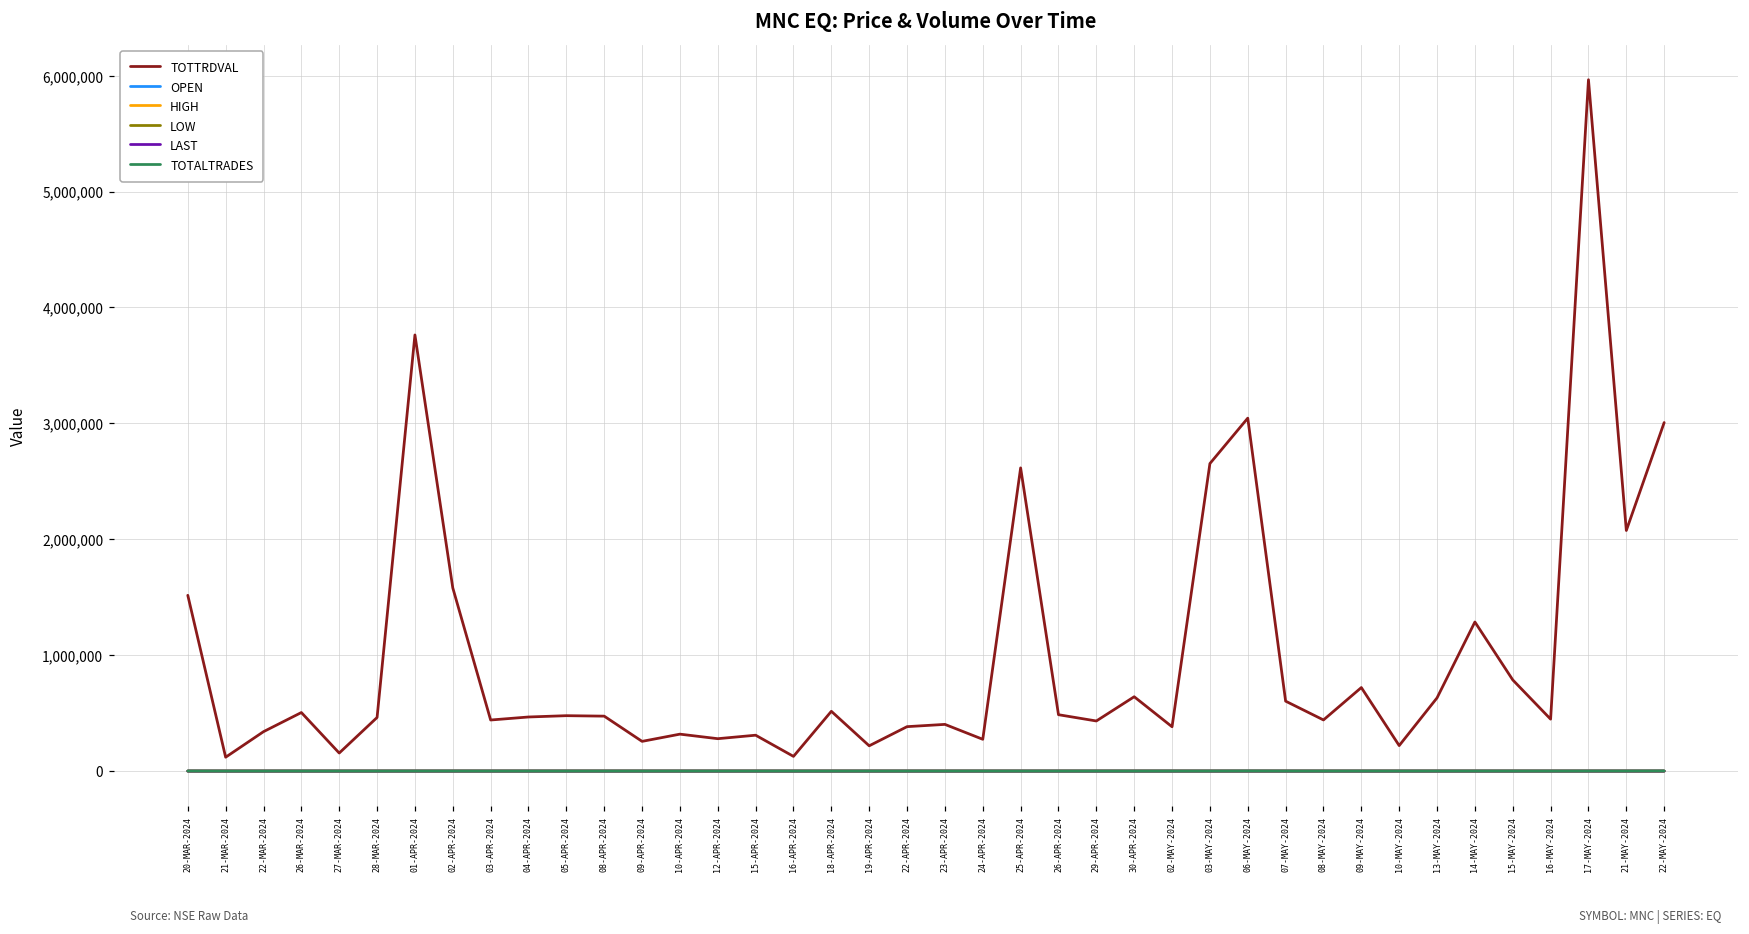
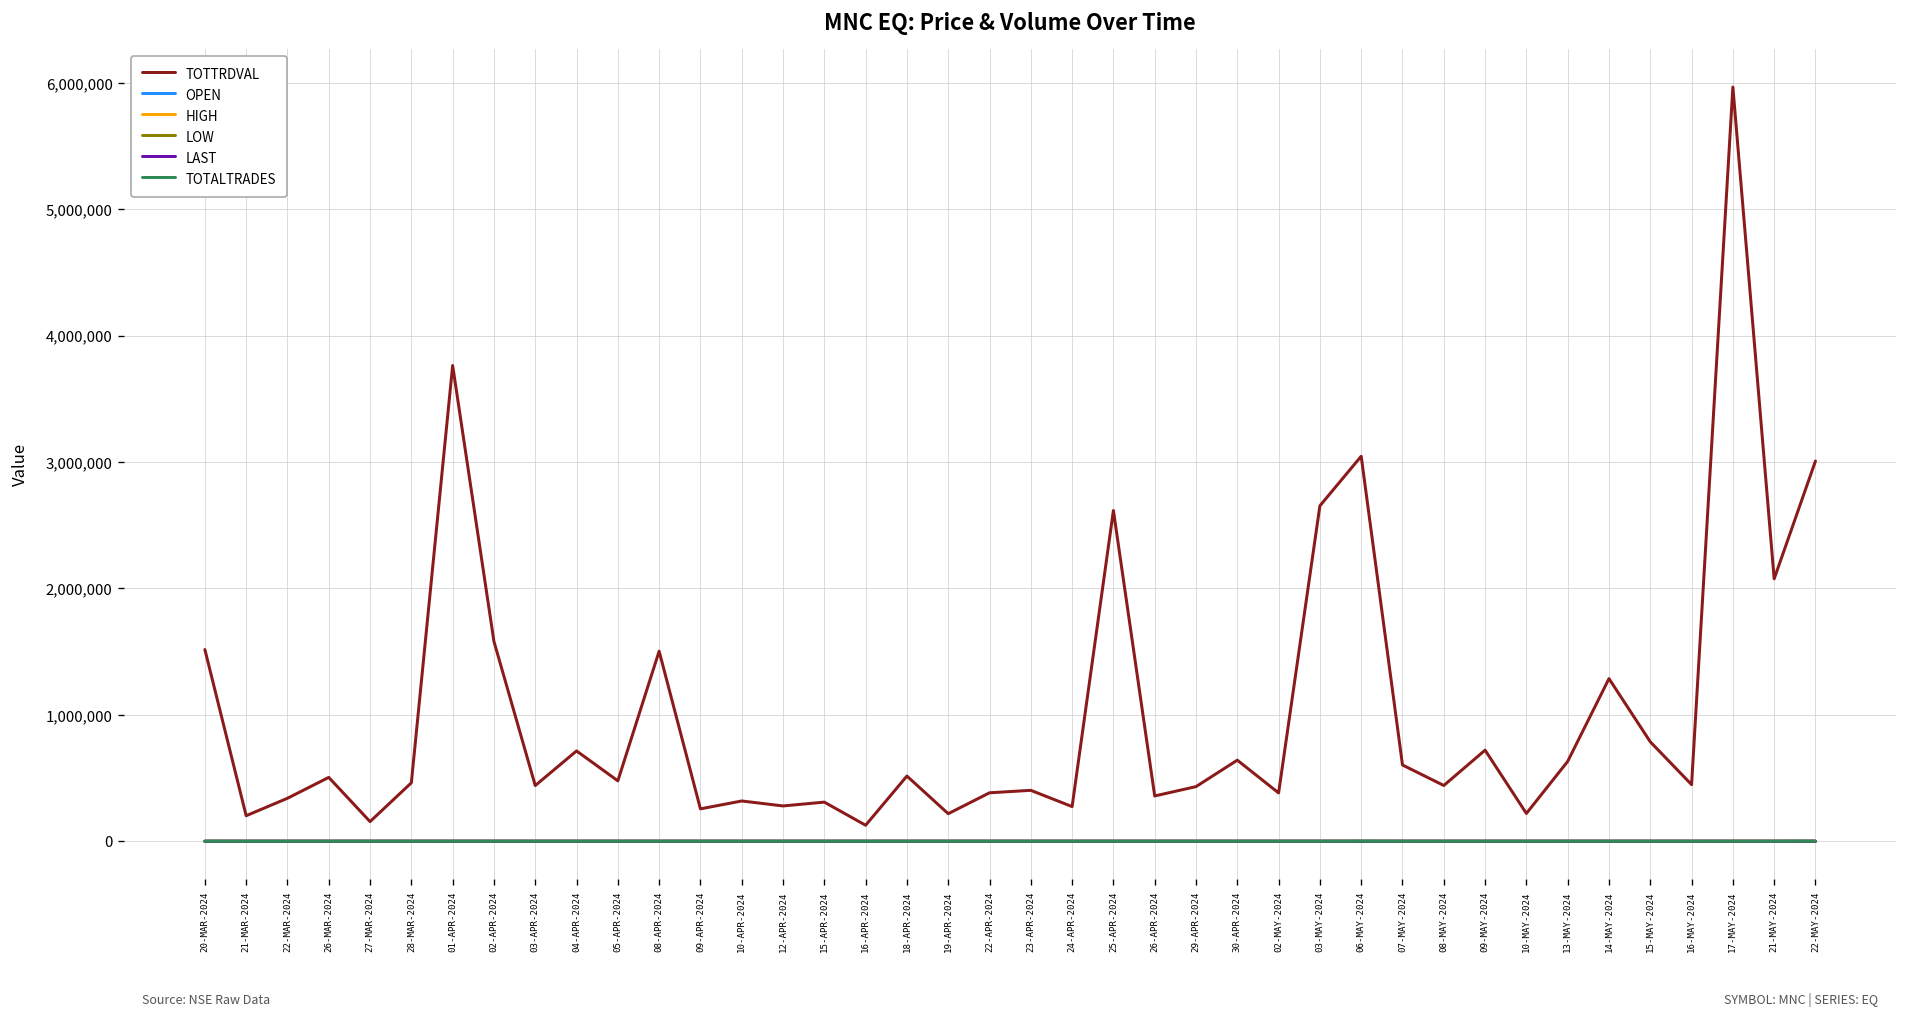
TOTTRDVAL, 21-MAR-2024: 120,000 -> 200,000
TOTTRDVAL, 04-APR-2024: 470,000 -> 710,000
TOTTRDVAL, 08-APR-2024: 470,000 -> 1,500,000
TOTTRDVAL, 26-APR-2024: 490,000 -> 360,000
